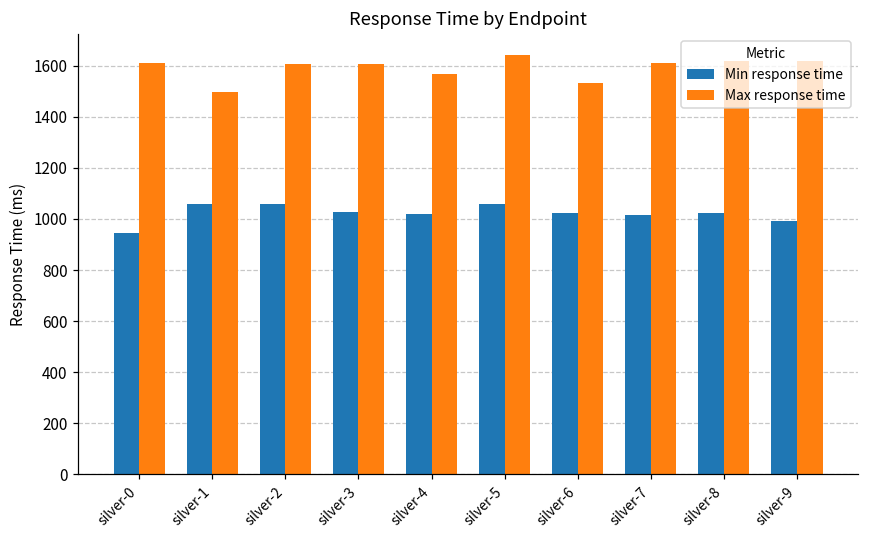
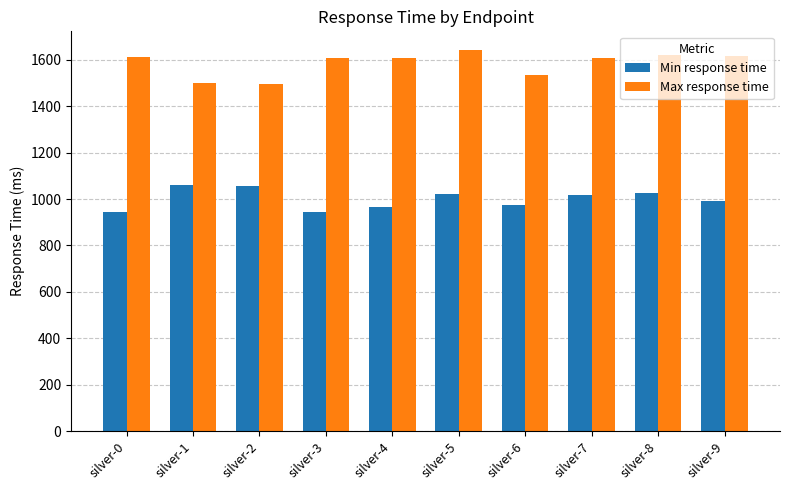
Max response time, silver-2: 1610 -> 1500
Min response time, silver-3: 1030 -> 940
Min response time, silver-4: 1020 -> 970
Max response time, silver-4: 1570 -> 1610
Min response time, silver-5: 1060 -> 1020
Min response time, silver-6: 1020 -> 980
